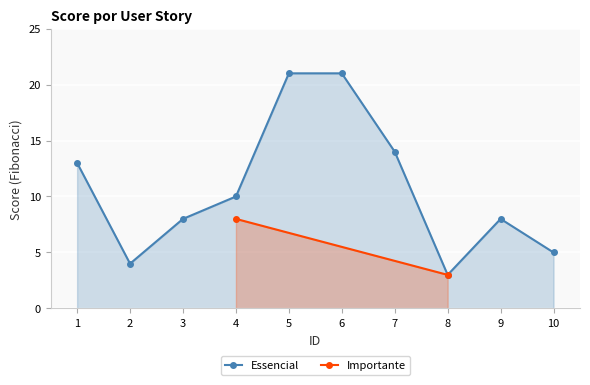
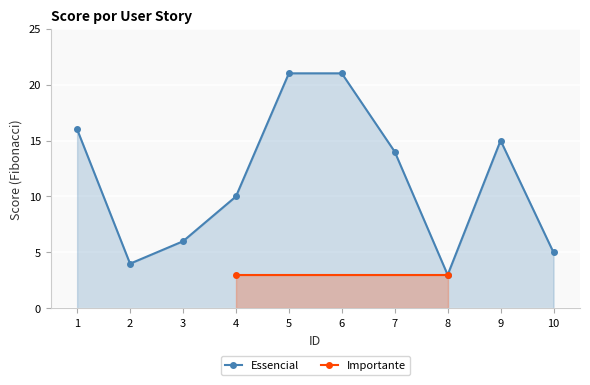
Essencial, 1: 13 -> 16
Essencial, 3: 8 -> 6
Importante, 4: 8 -> 3
Essencial, 9: 8 -> 15
